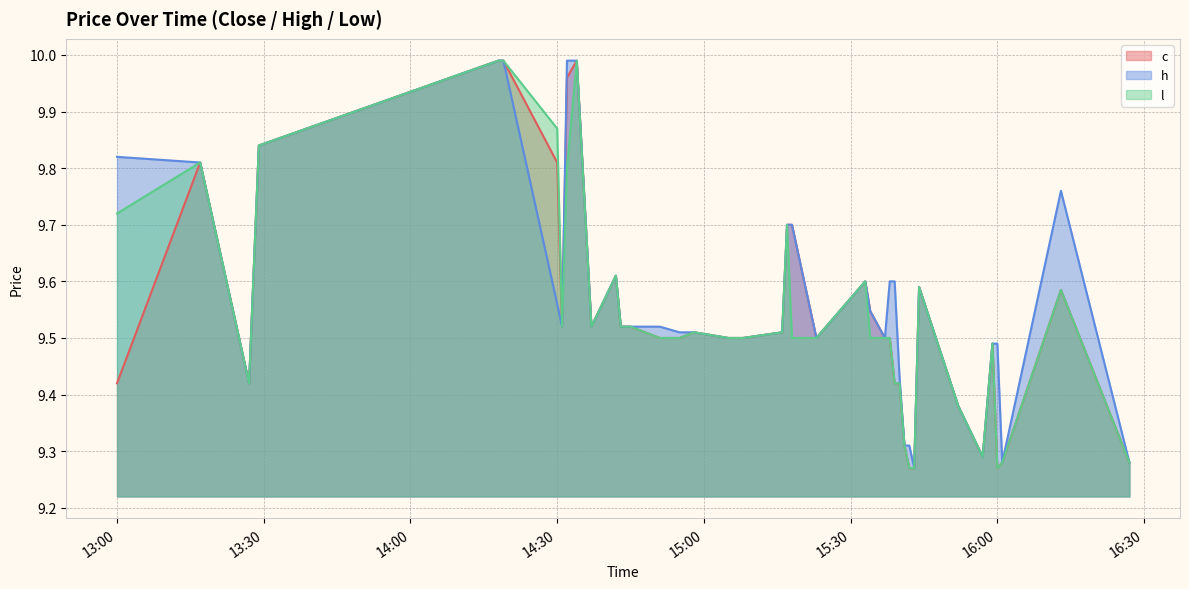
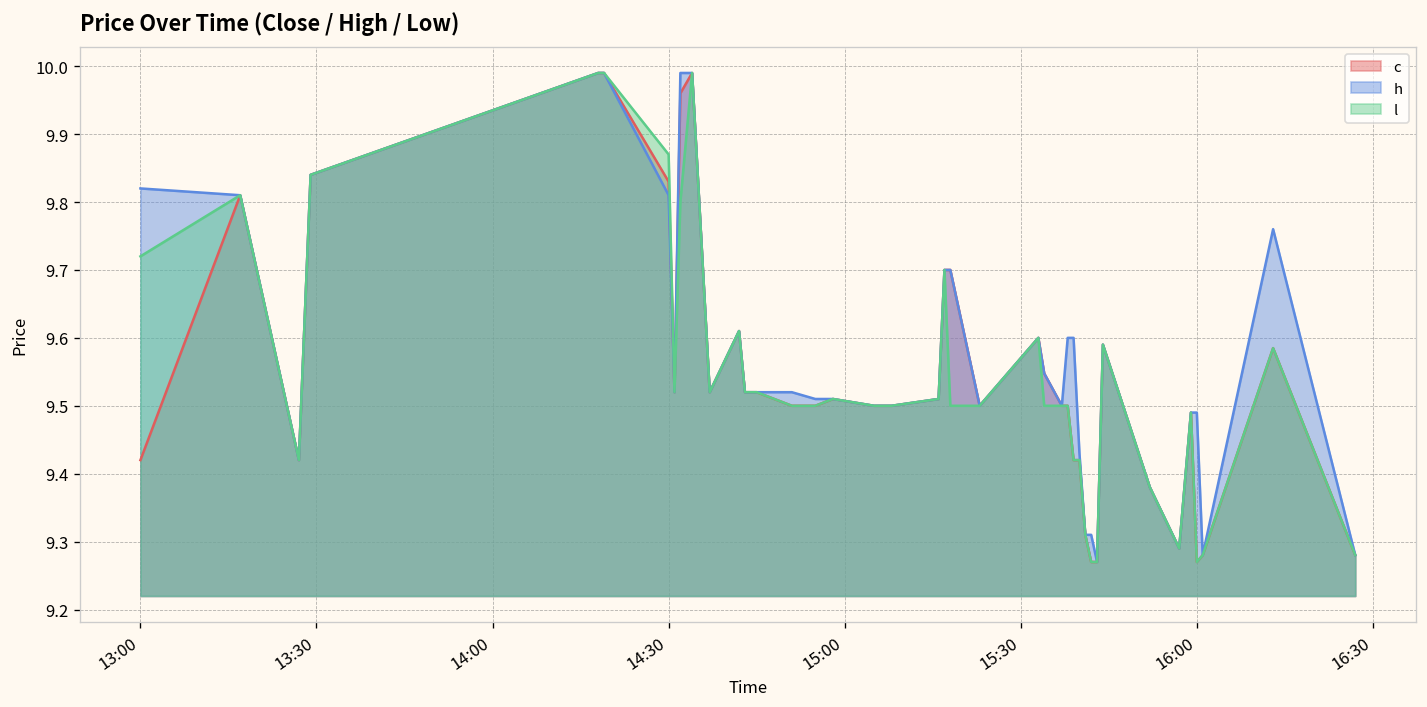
c, 14:30: 9.81 -> 9.83
h, 14:30: 9.56 -> 9.81
